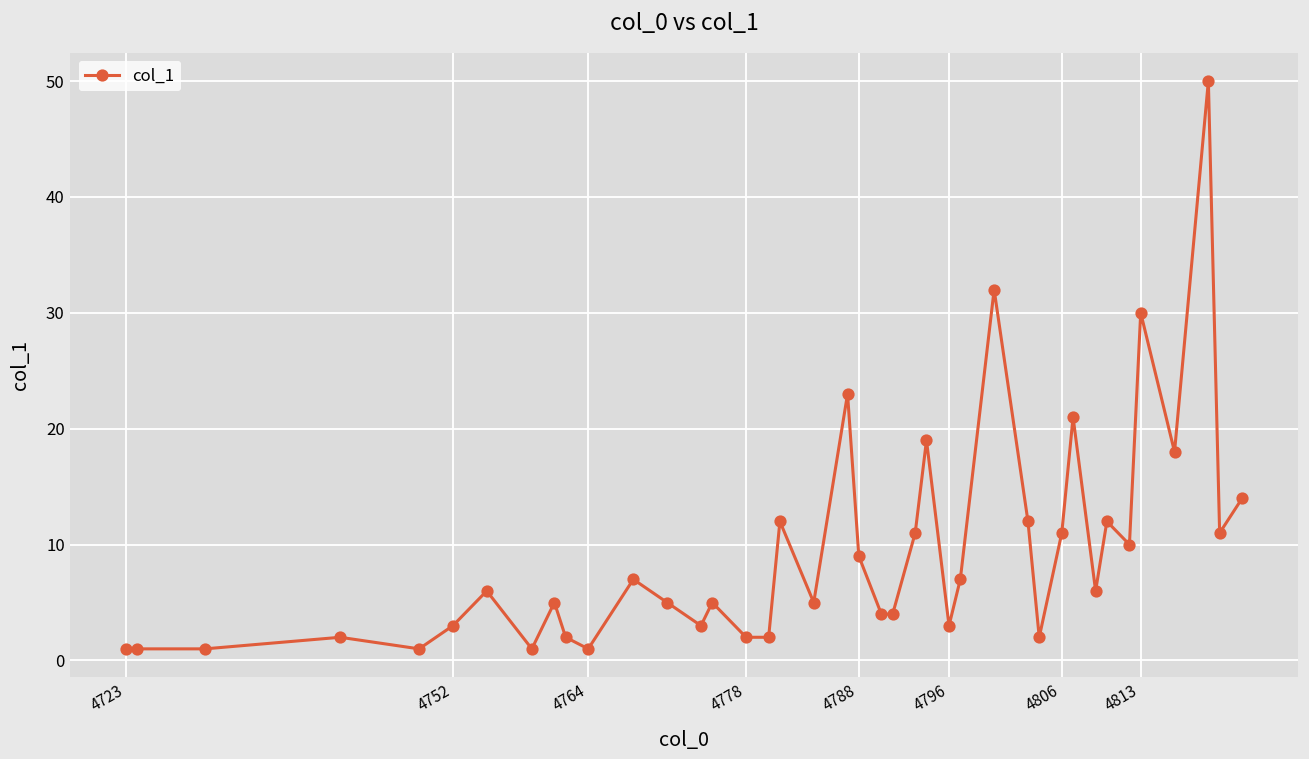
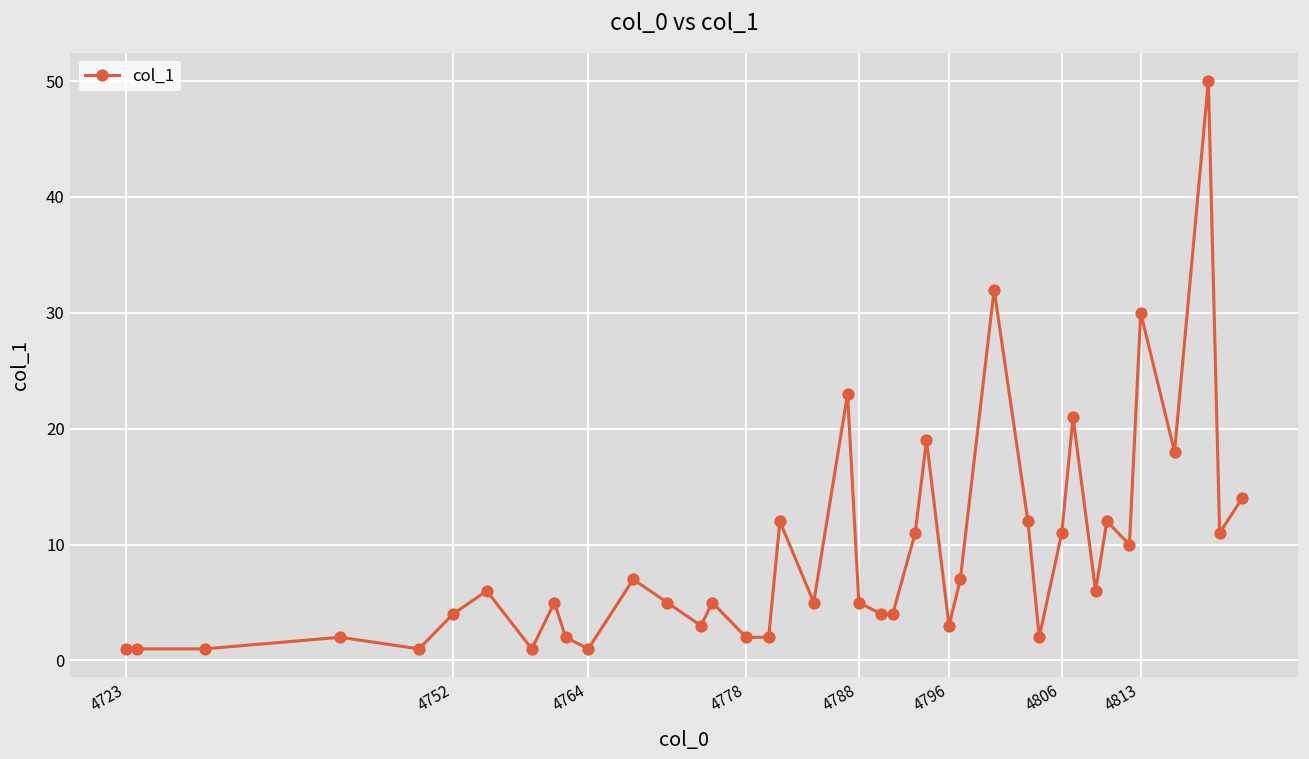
4752: 3 -> 4
4788: 9 -> 5
